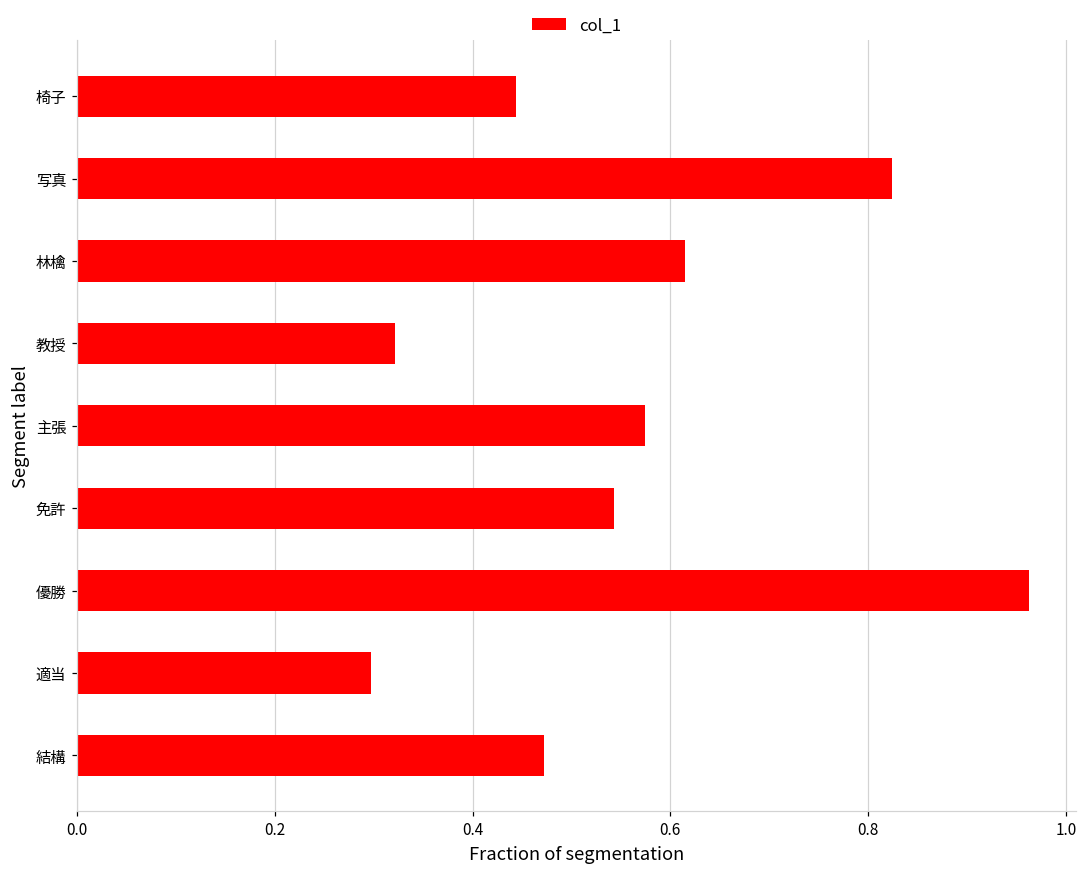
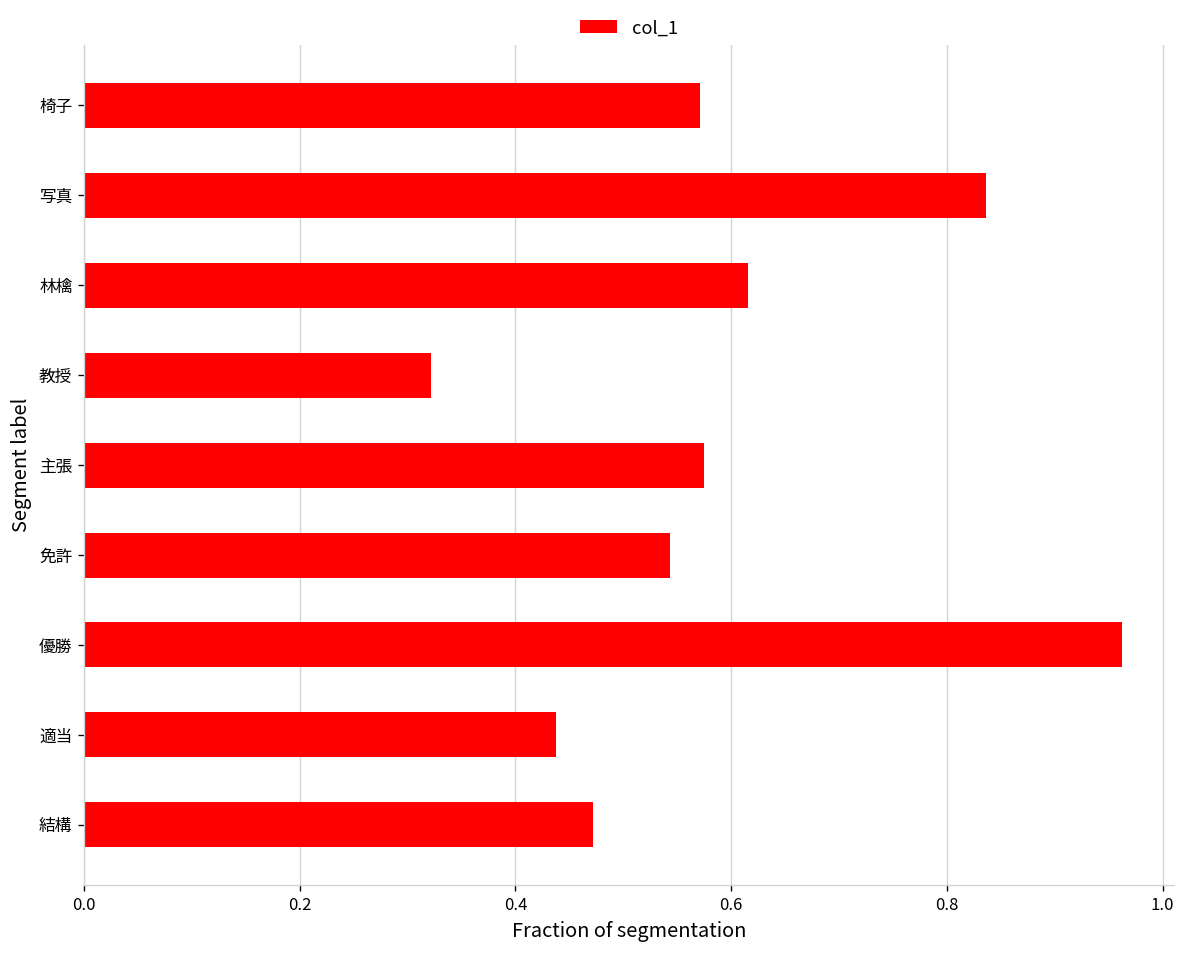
椅子: 0.44 -> 0.57
写真: 0.82 -> 0.84
適当: 0.30 -> 0.44
